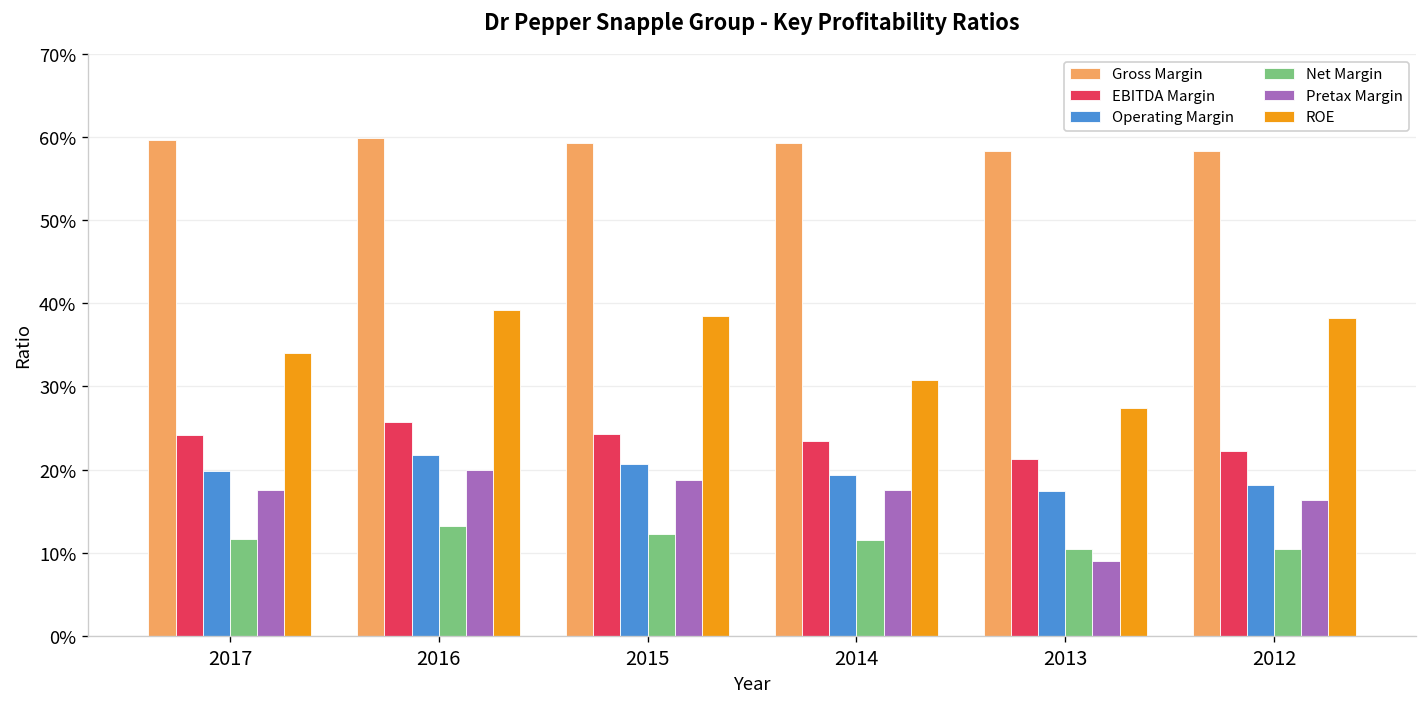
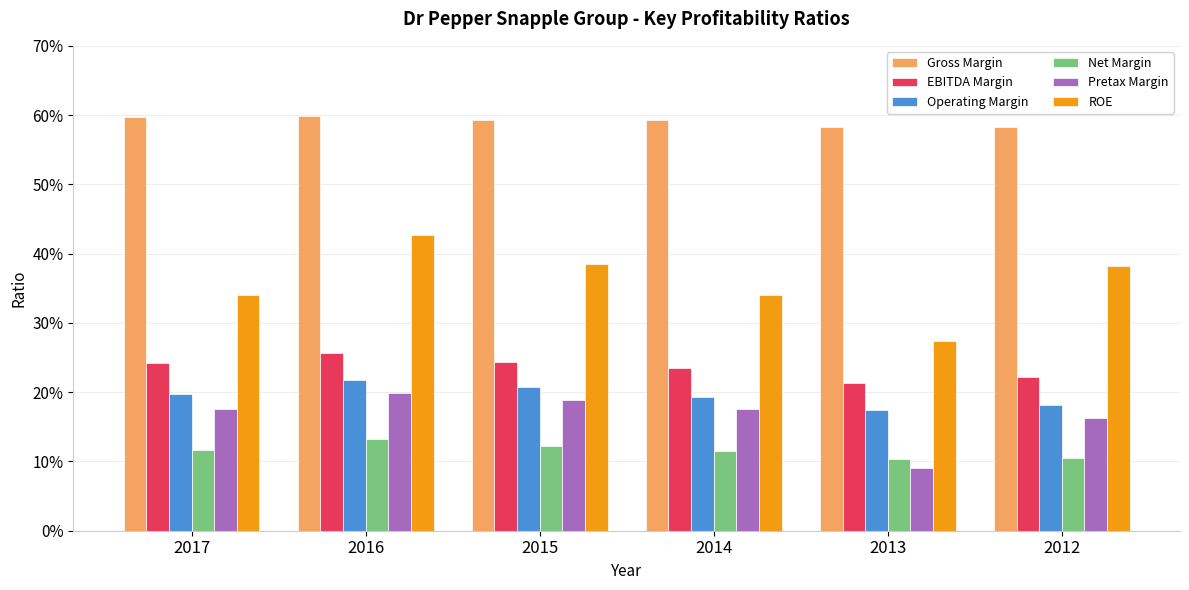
ROE, 2016: 39% -> 43%
ROE, 2014: 31% -> 34%
